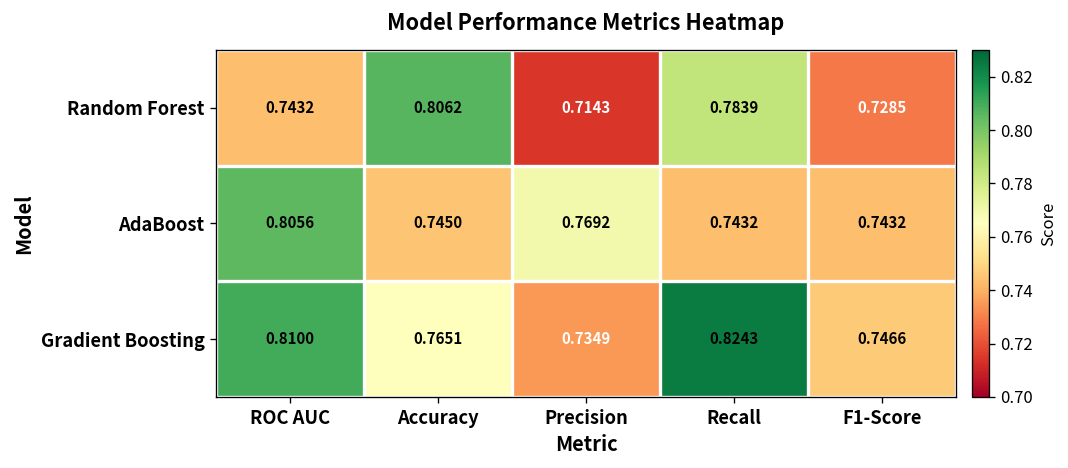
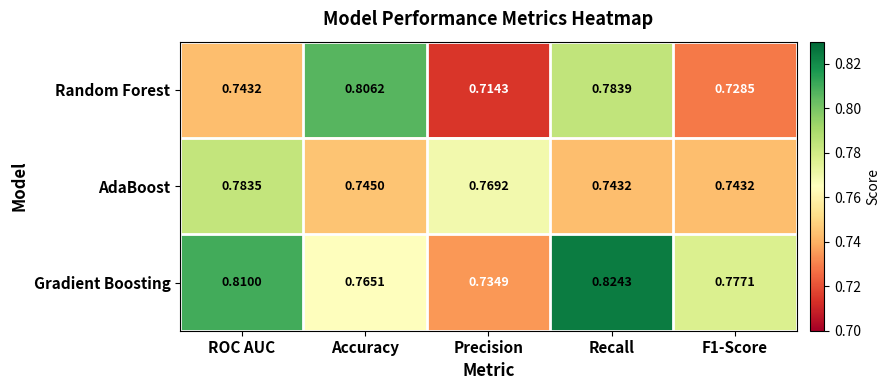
AdaBoost, ROC AUC: 0.8056 -> 0.7835
Gradient Boosting, F1-Score: 0.7466 -> 0.7771
